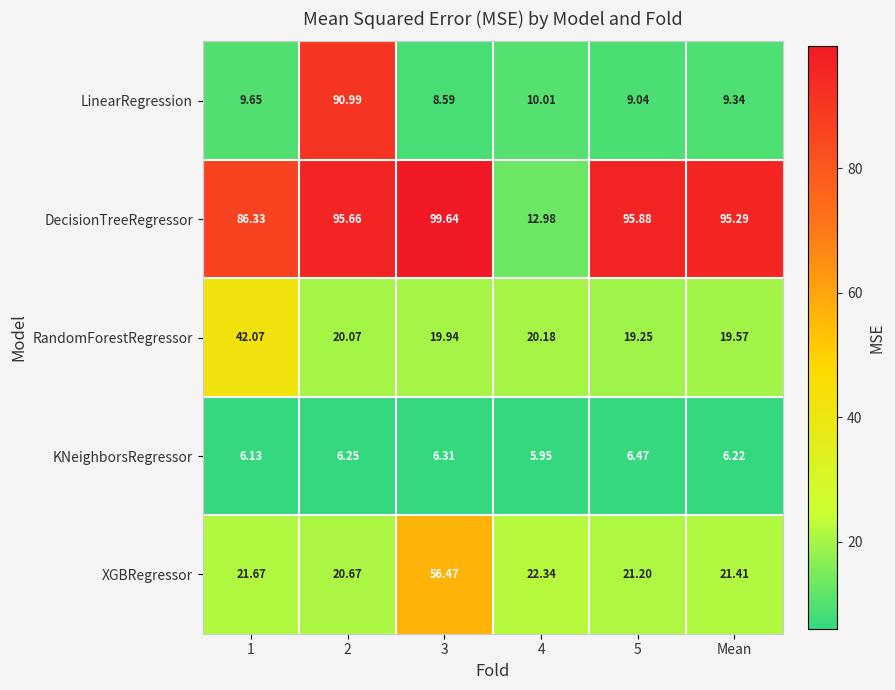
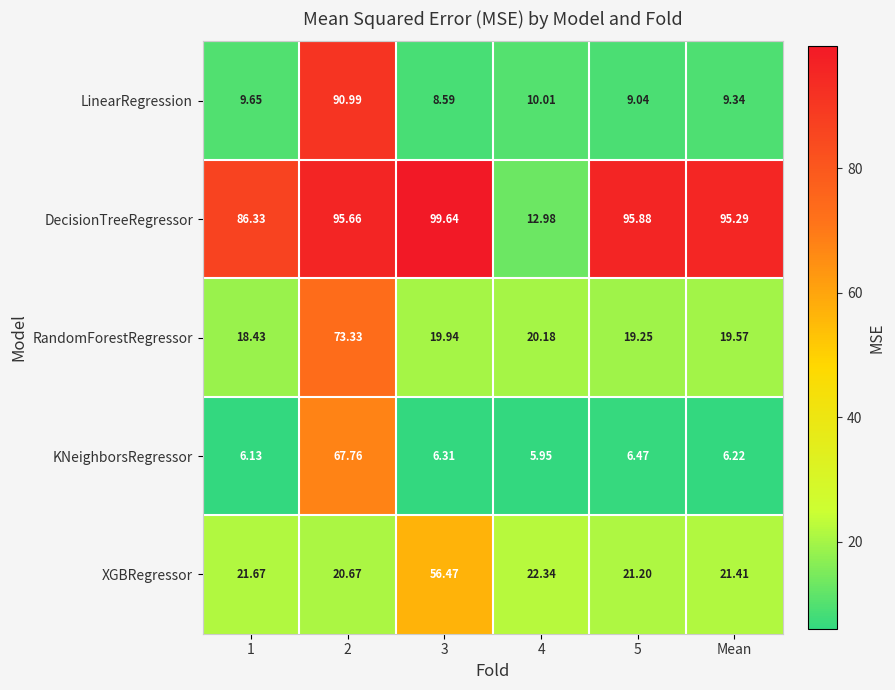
RandomForestRegressor, 1: 42.07 -> 18.43
RandomForestRegressor, 2: 20.07 -> 73.33
KNeighborsRegressor, 2: 6.25 -> 67.76
